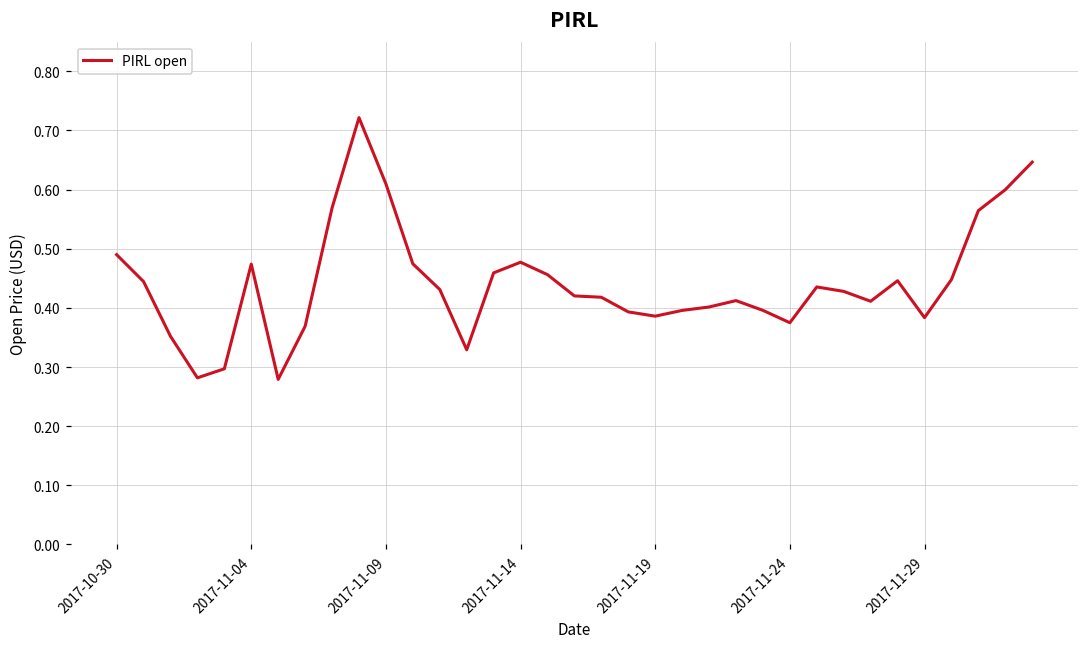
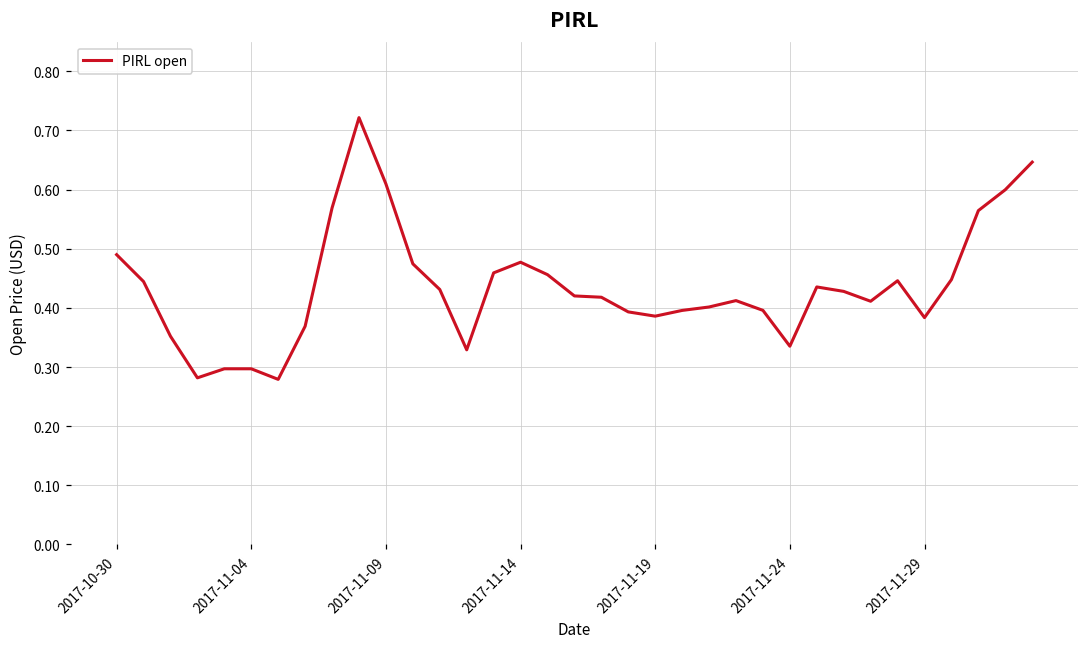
2017-11-04: 0.47 -> 0.30
2017-11-24: 0.37 -> 0.34
